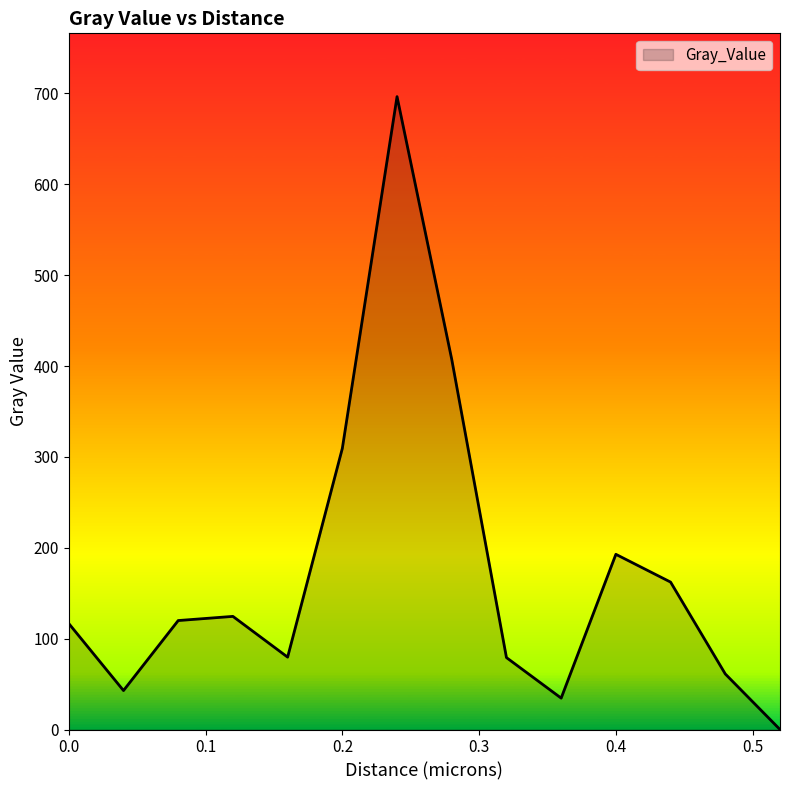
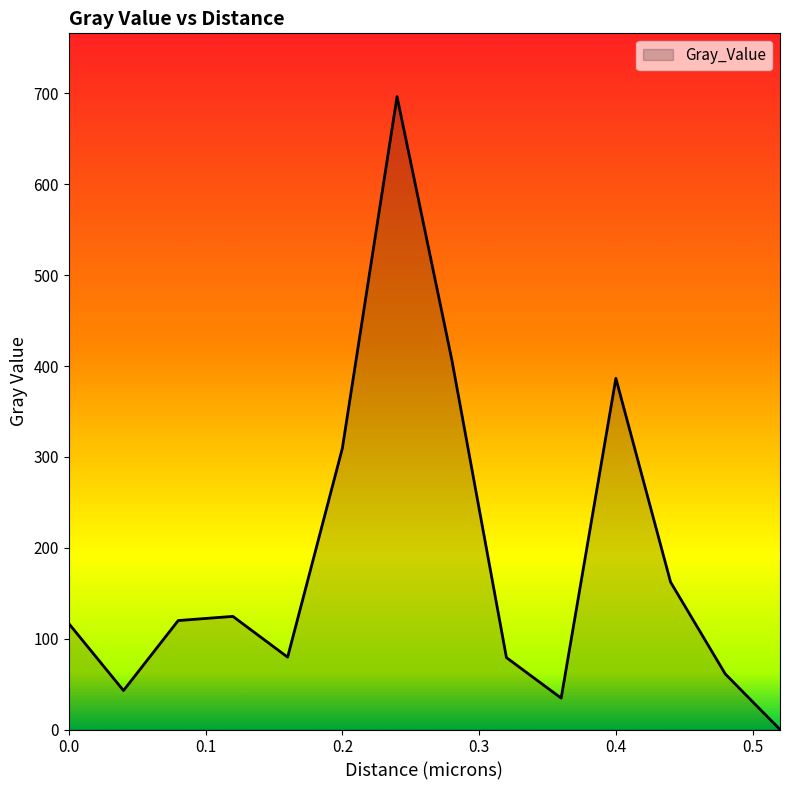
0.4: 190 -> 390
